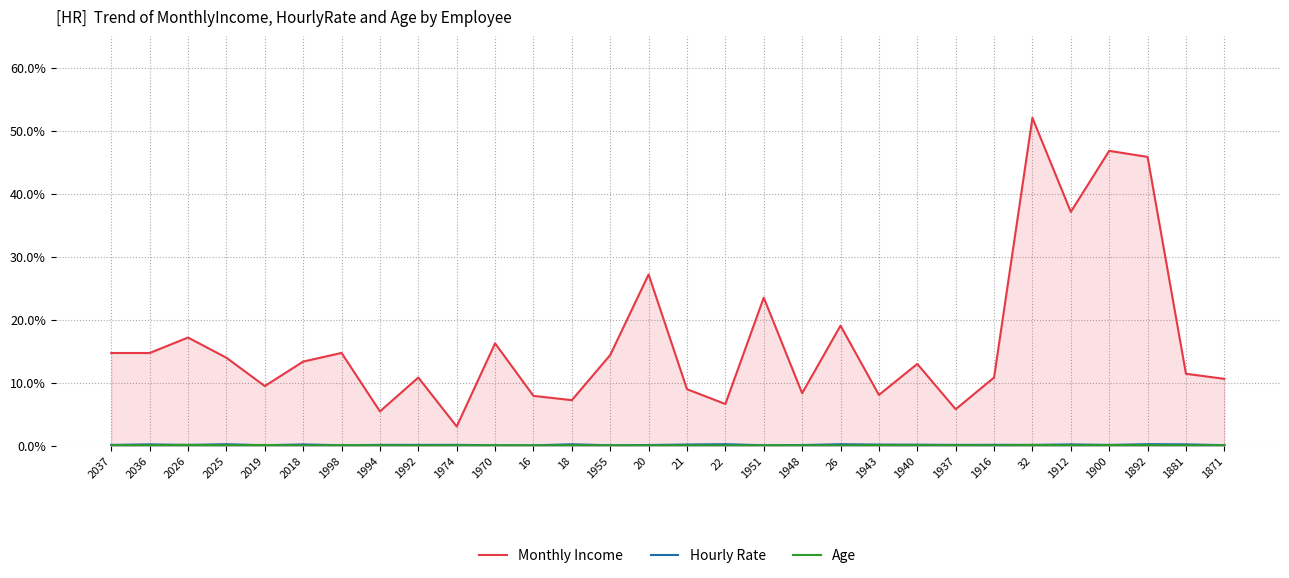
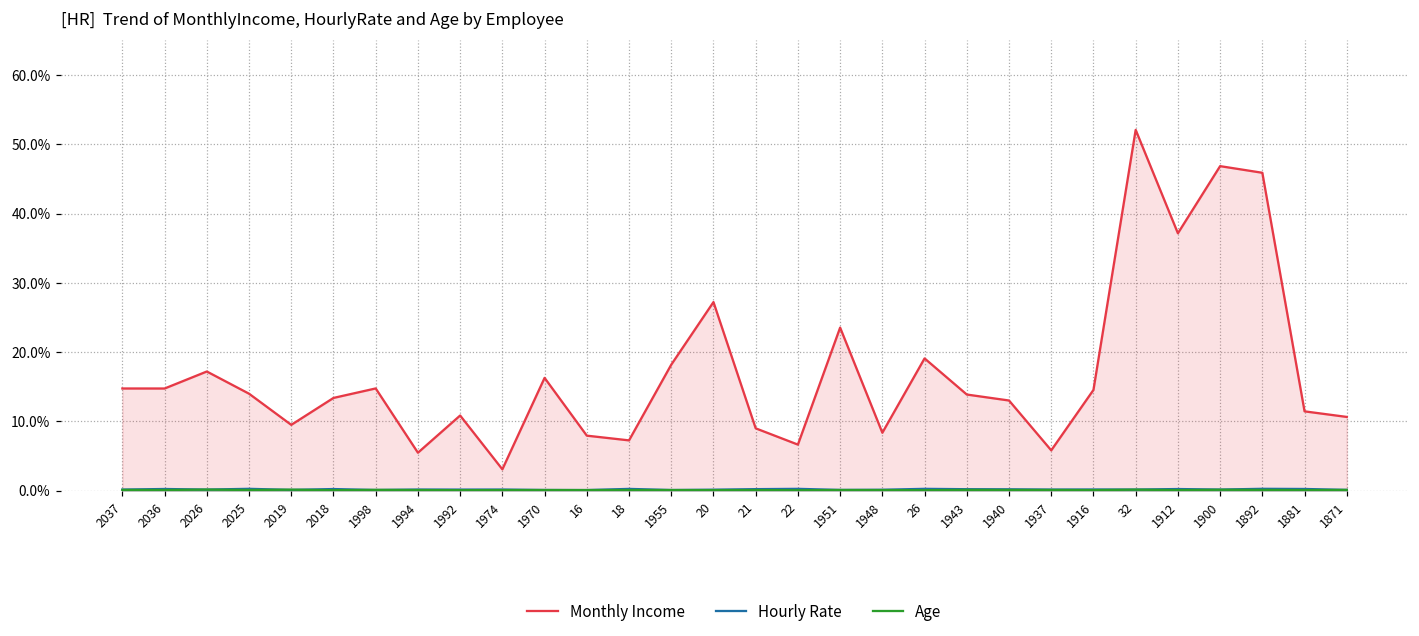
Monthly Income, 1955: 14% -> 18%
Monthly Income, 1943: 8% -> 14%
Monthly Income, 1916: 11% -> 15%
